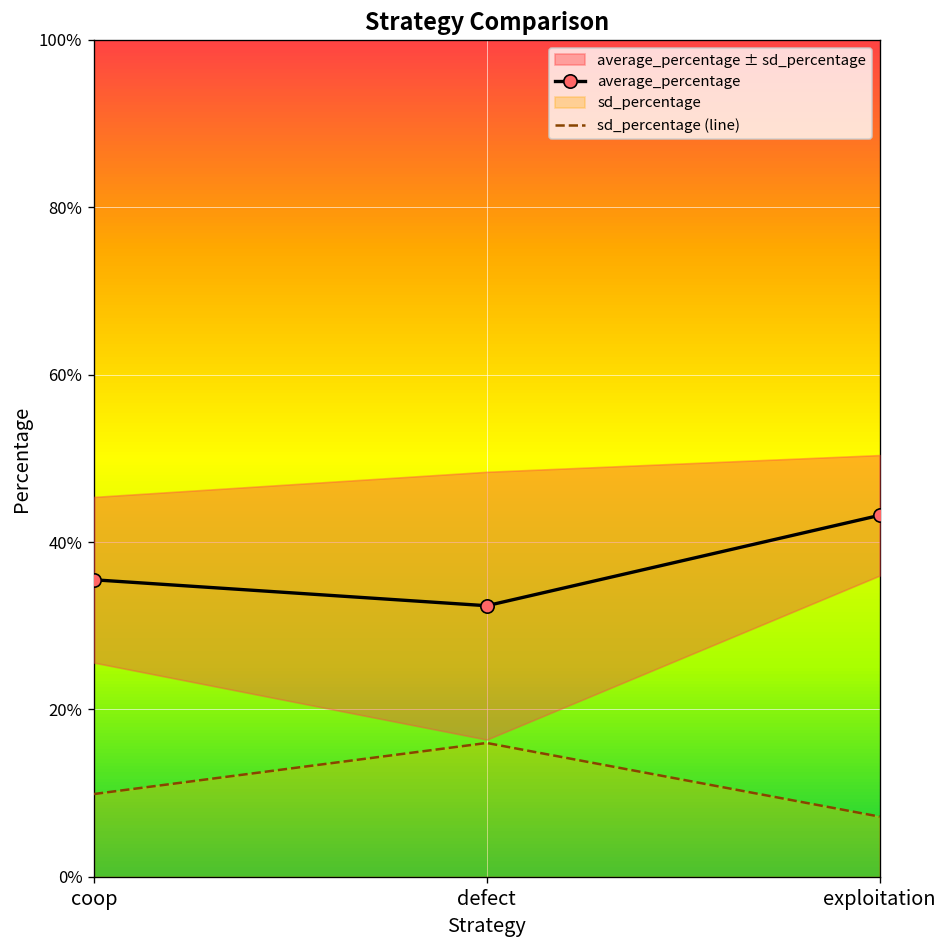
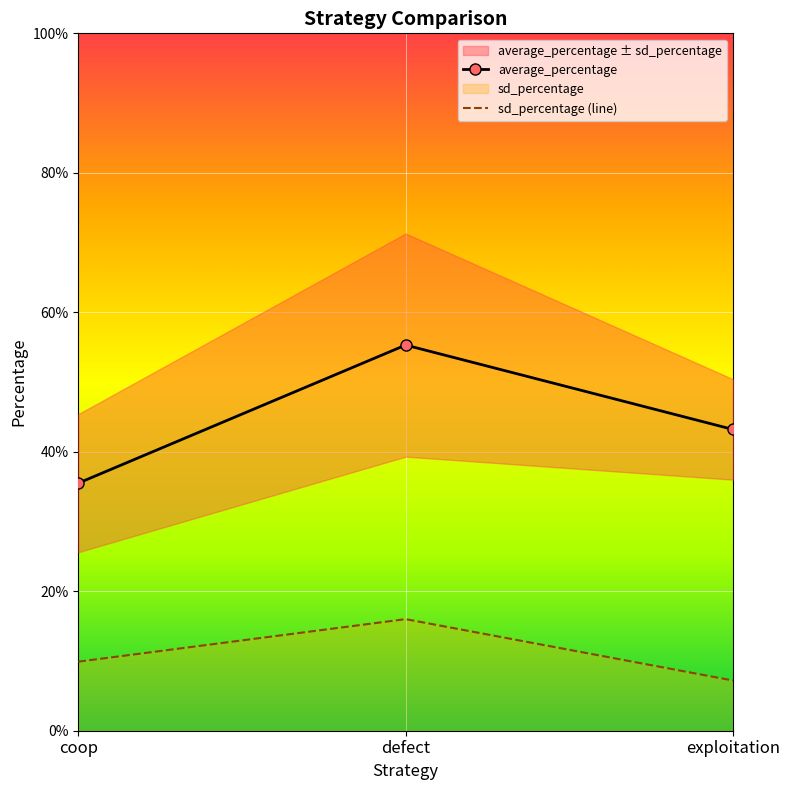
average_percentage, defect: 32% -> 55%
